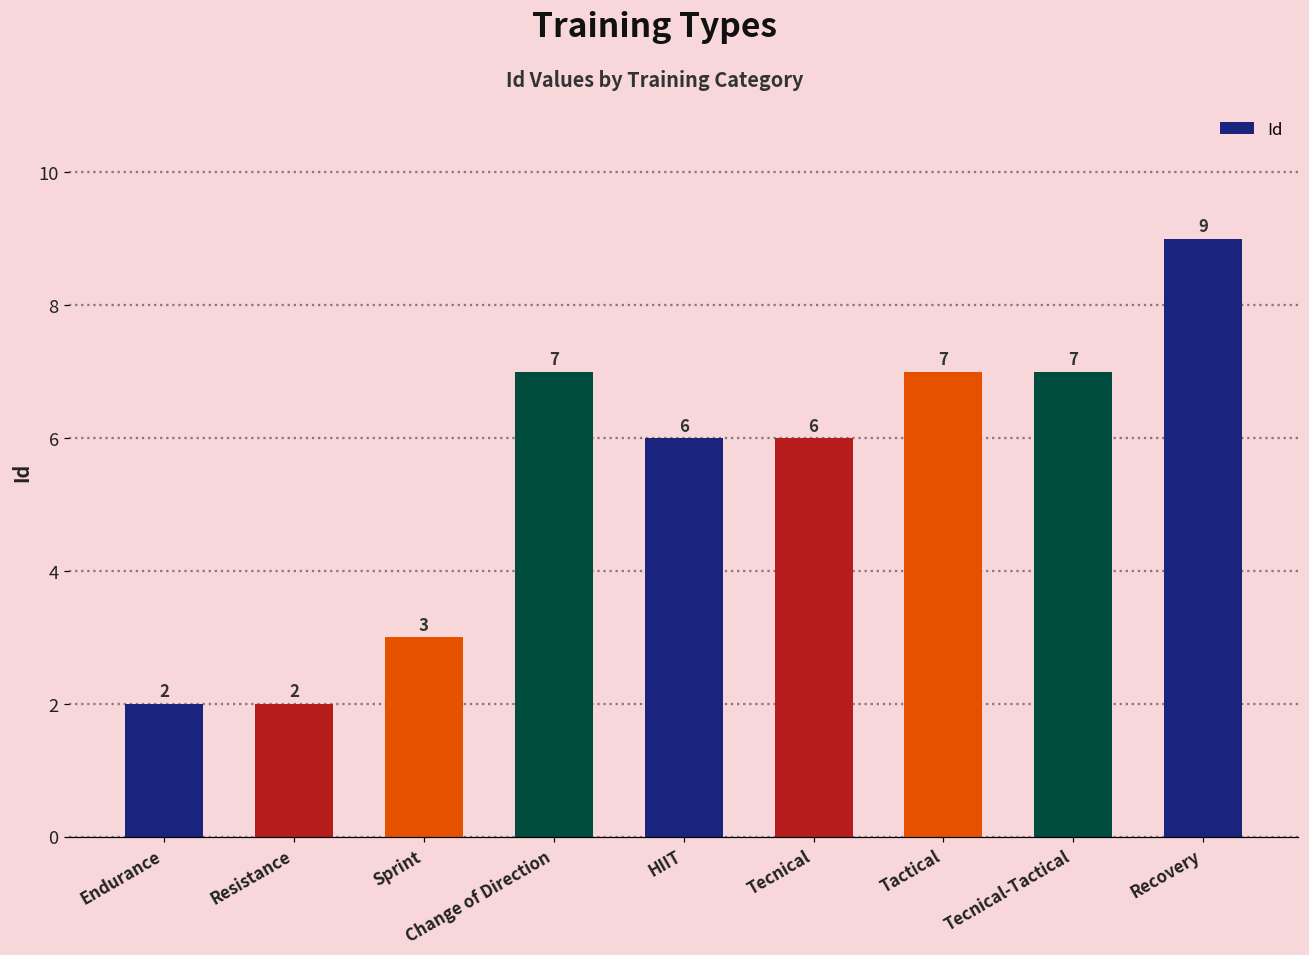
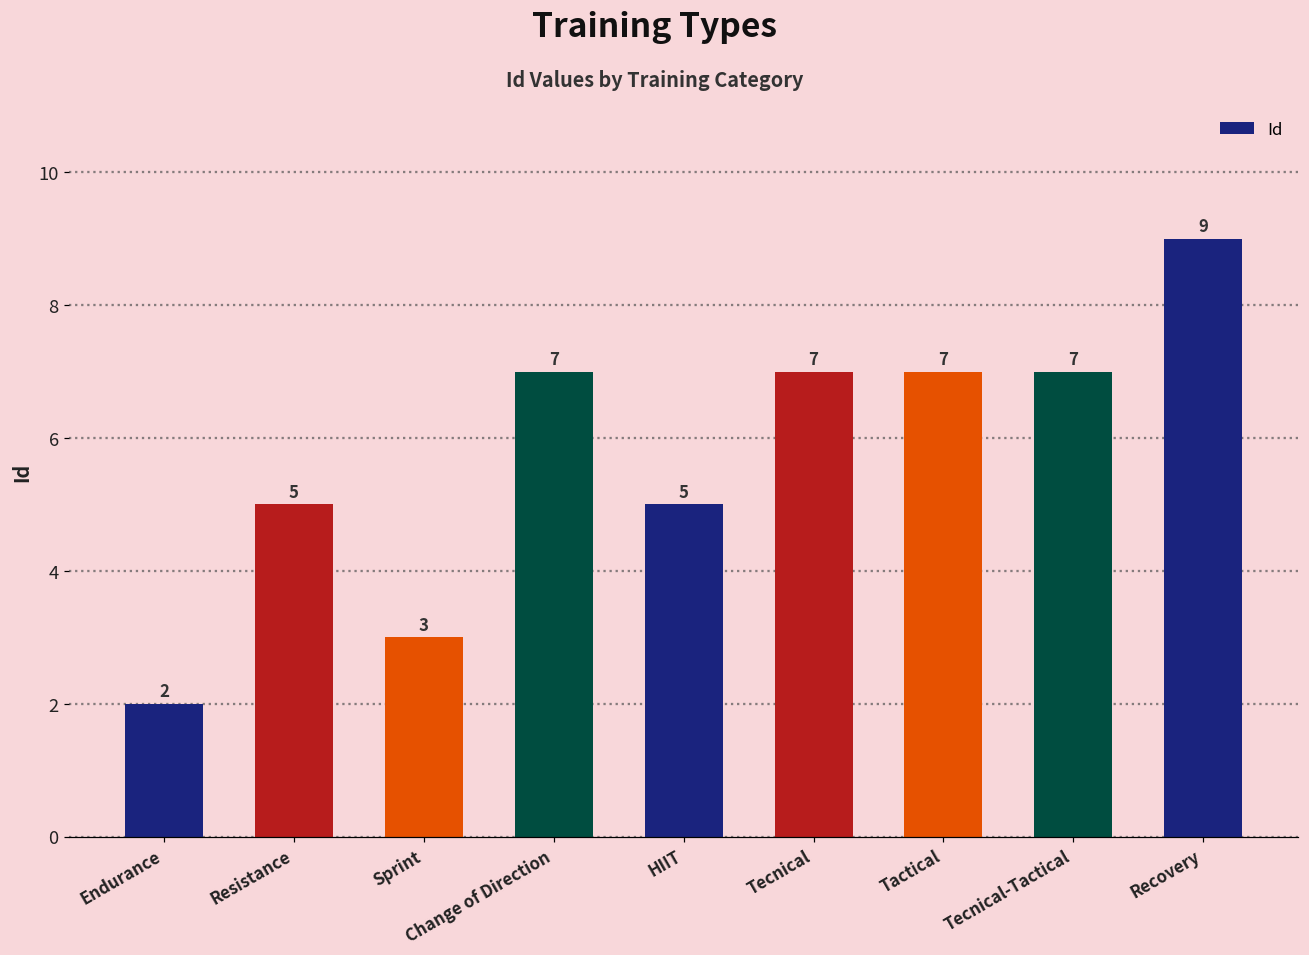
Resistance: 2 -> 5
HIIT: 6 -> 5
Tecnical: 6 -> 7
